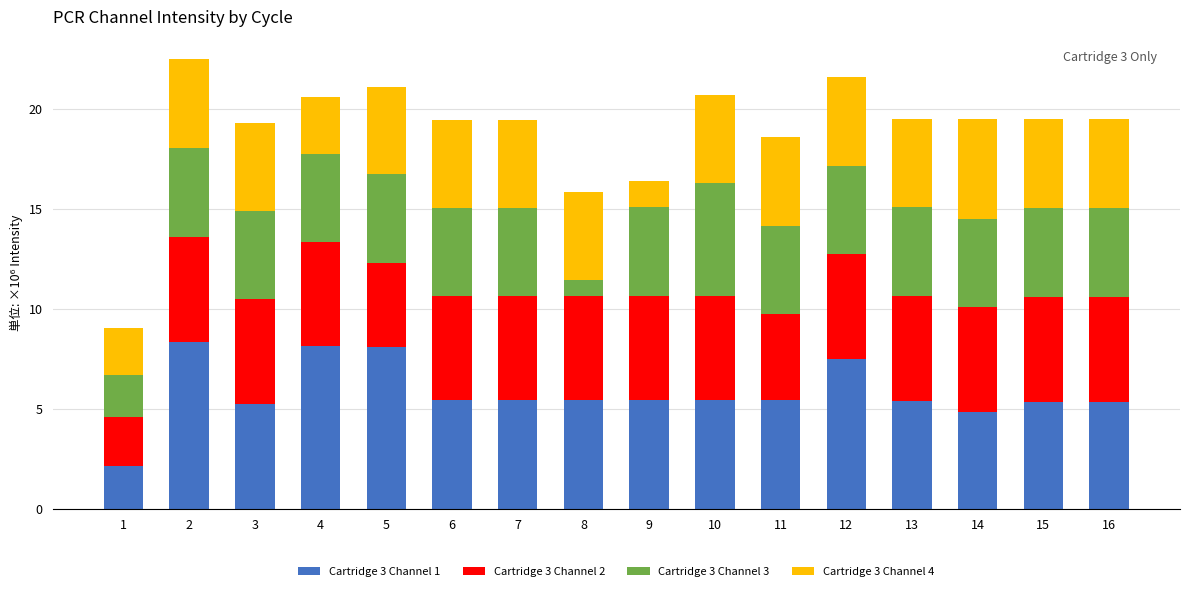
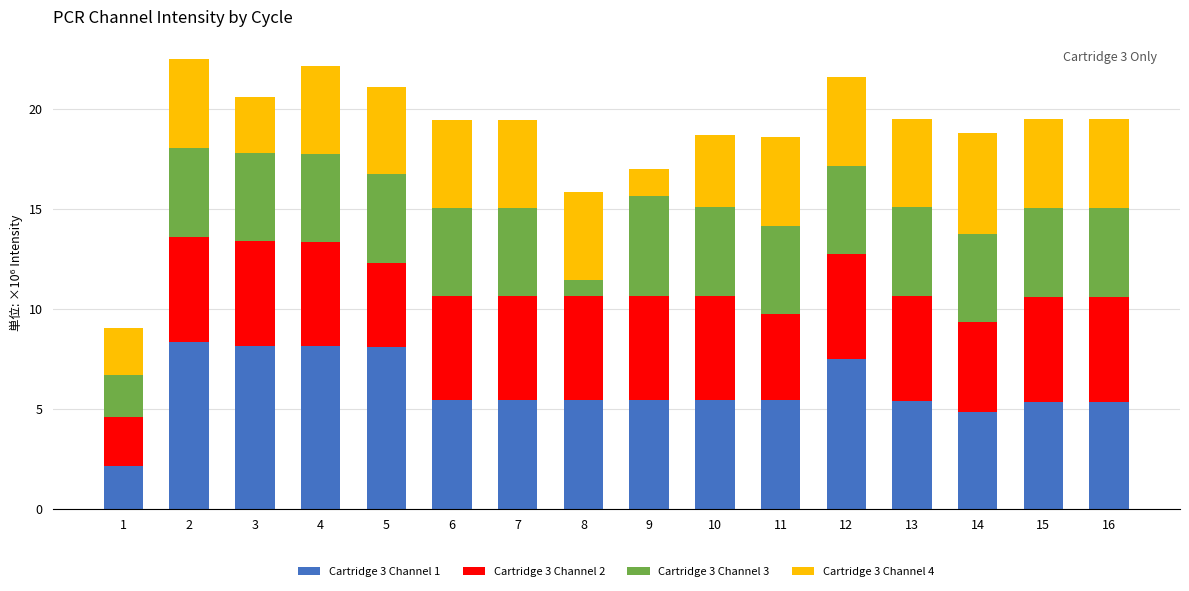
Cartridge 3 Channel 1, 3: 5.3 -> 8.2
Cartridge 3 Channel 4, 3: 4.4 -> 2.8
Cartridge 3 Channel 4, 4: 2.8 -> 4.4
Cartridge 3 Channel 3, 9: 4.4 -> 5.0
Cartridge 3 Channel 3, 10: 5.6 -> 4.4
Cartridge 3 Channel 4, 10: 4.4 -> 3.6
Cartridge 3 Channel 2, 14: 5.2 -> 4.5
